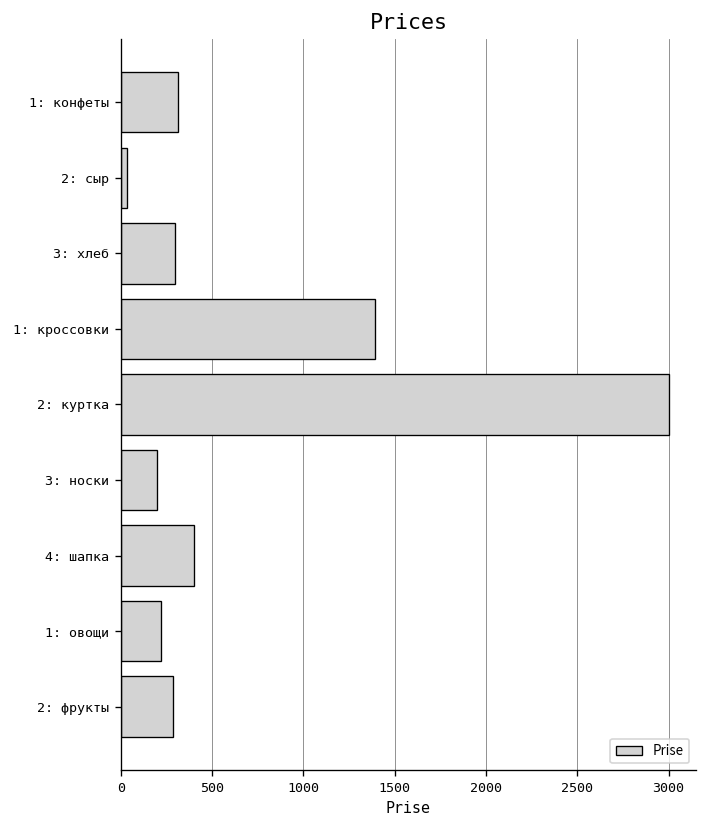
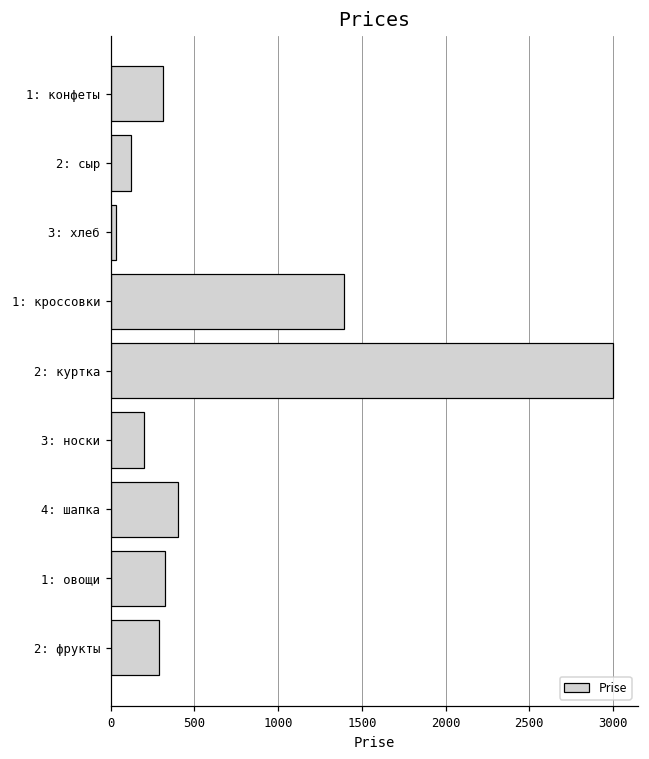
2: сыр: 40 -> 120
3: хлеб: 300 -> 30
1: овощи: 220 -> 320
